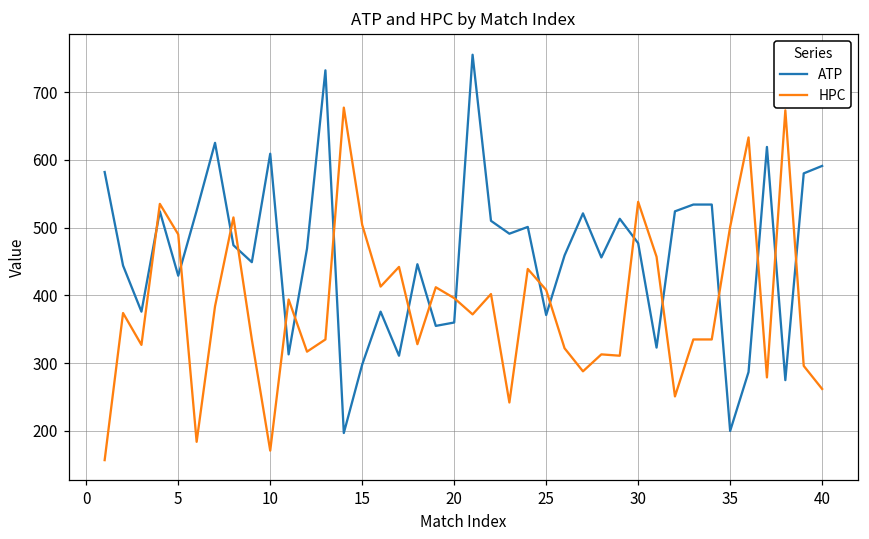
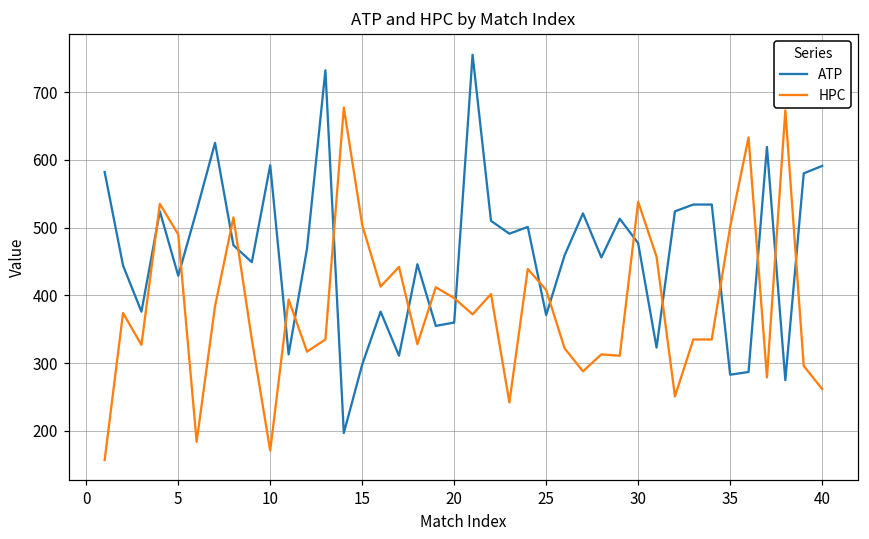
ATP, 10: 610 -> 590
ATP, 35: 200 -> 280
